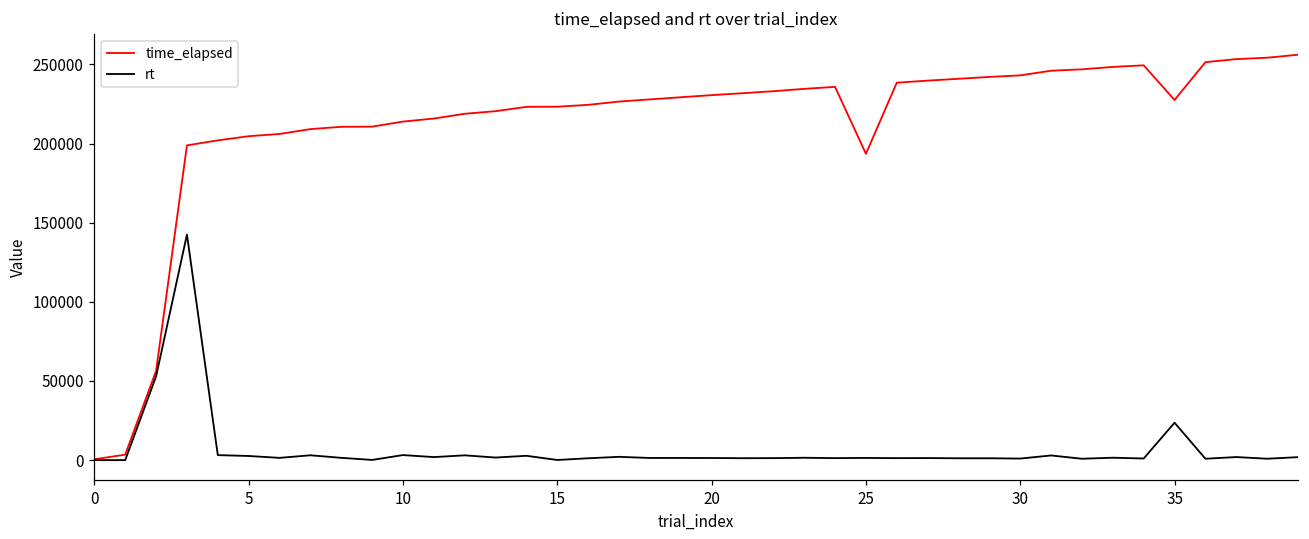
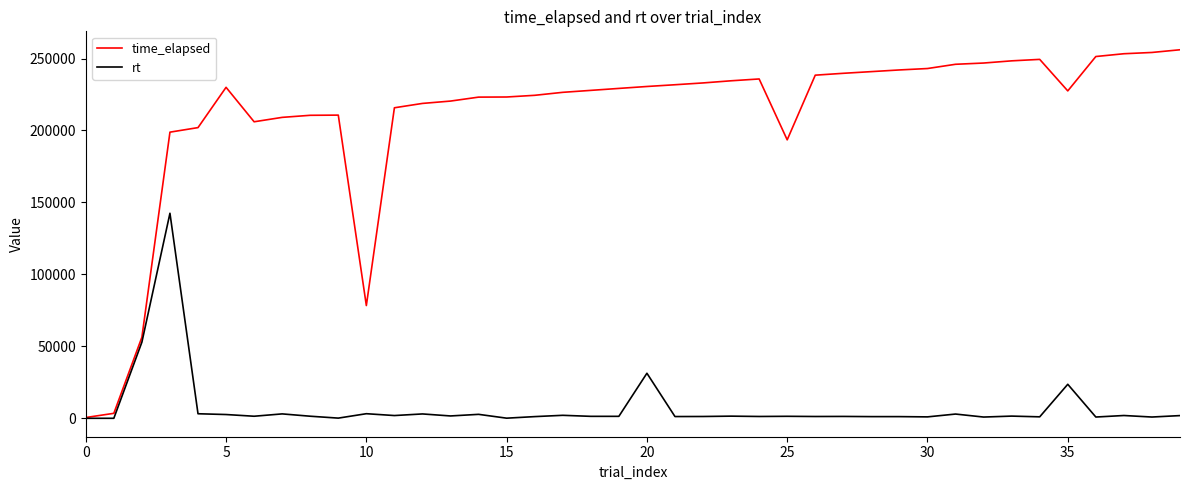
time_elapsed, 5: 205000 -> 230000
time_elapsed, 10: 214000 -> 78000
rt, 20: 1000 -> 31000
